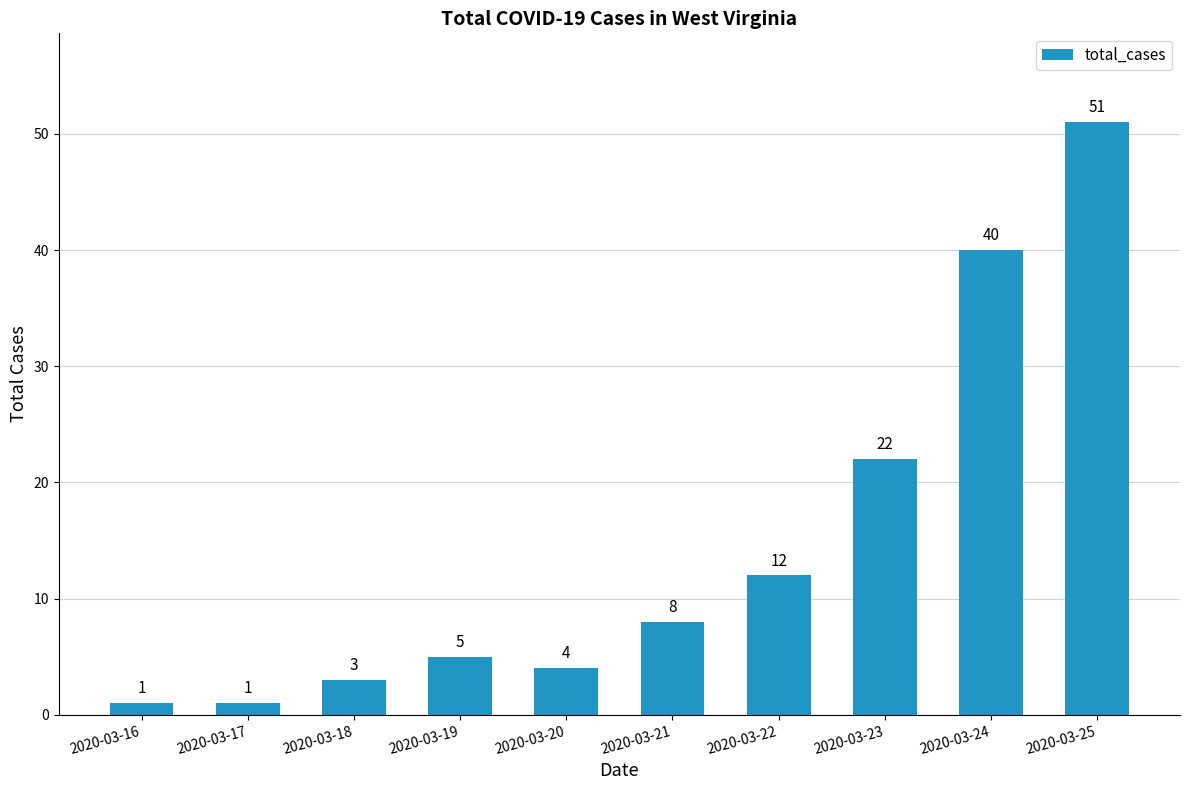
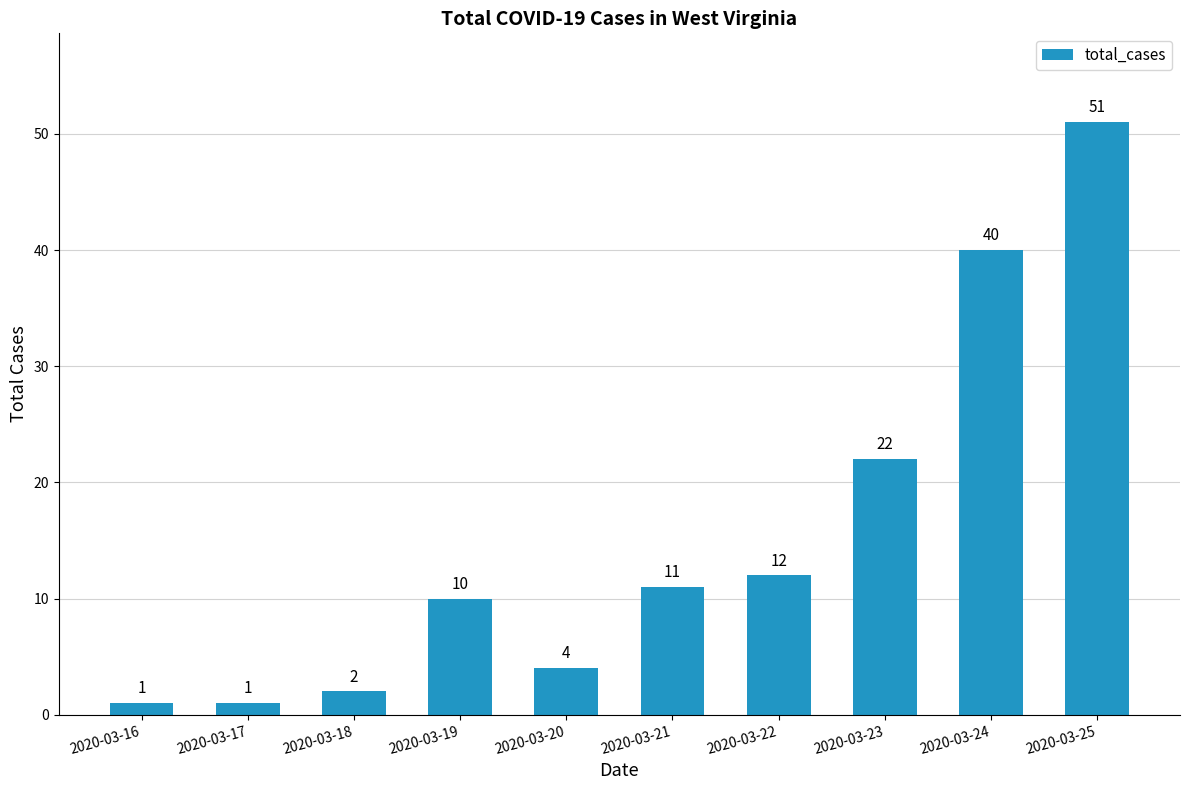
2020-03-18: 3 -> 2
2020-03-19: 5 -> 10
2020-03-21: 8 -> 11
